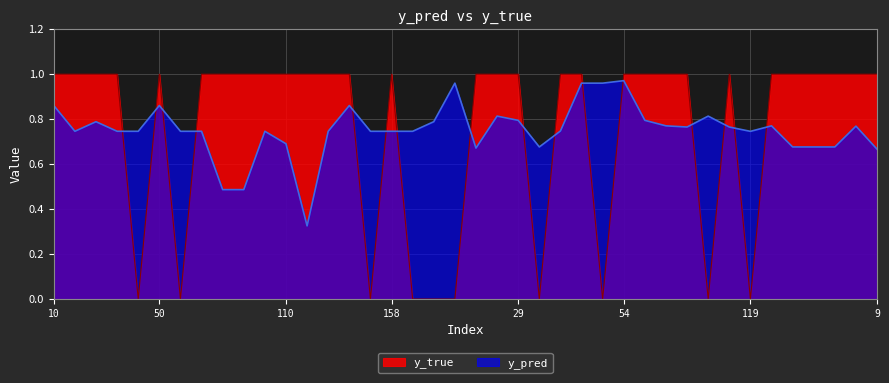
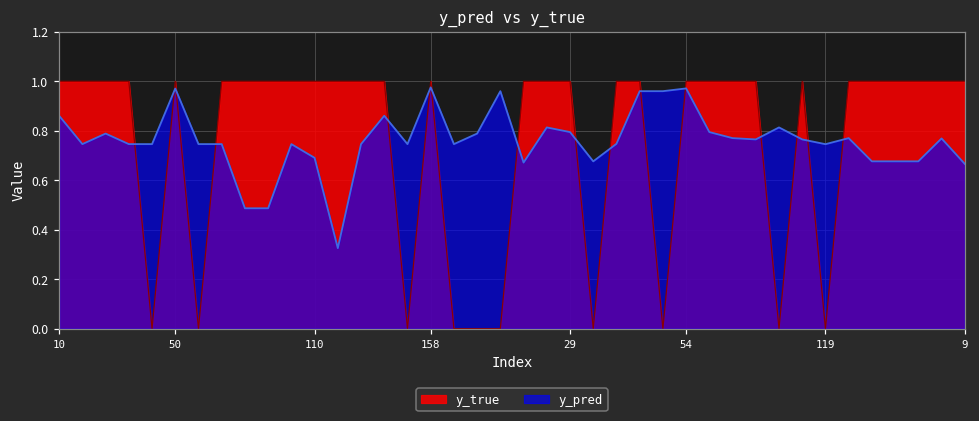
y_pred, 50: 0.86 -> 0.97
y_pred, 158: 0.75 -> 0.98
